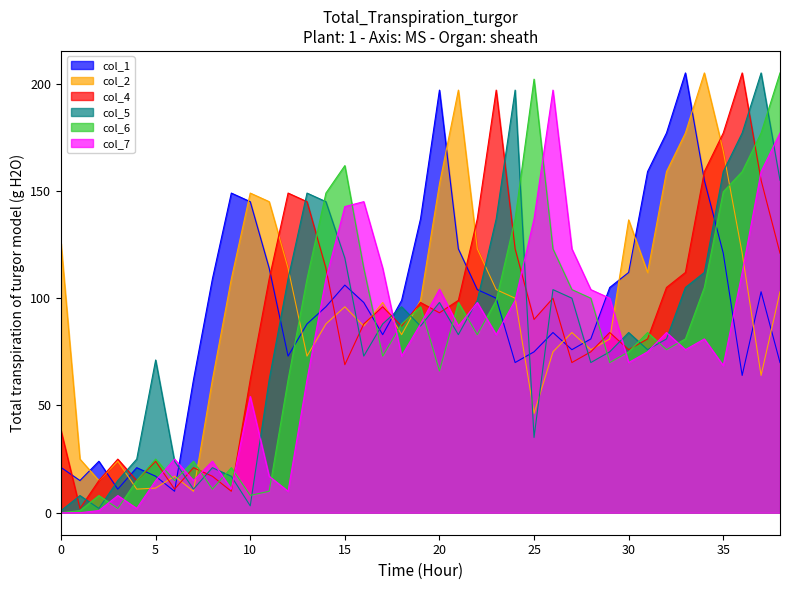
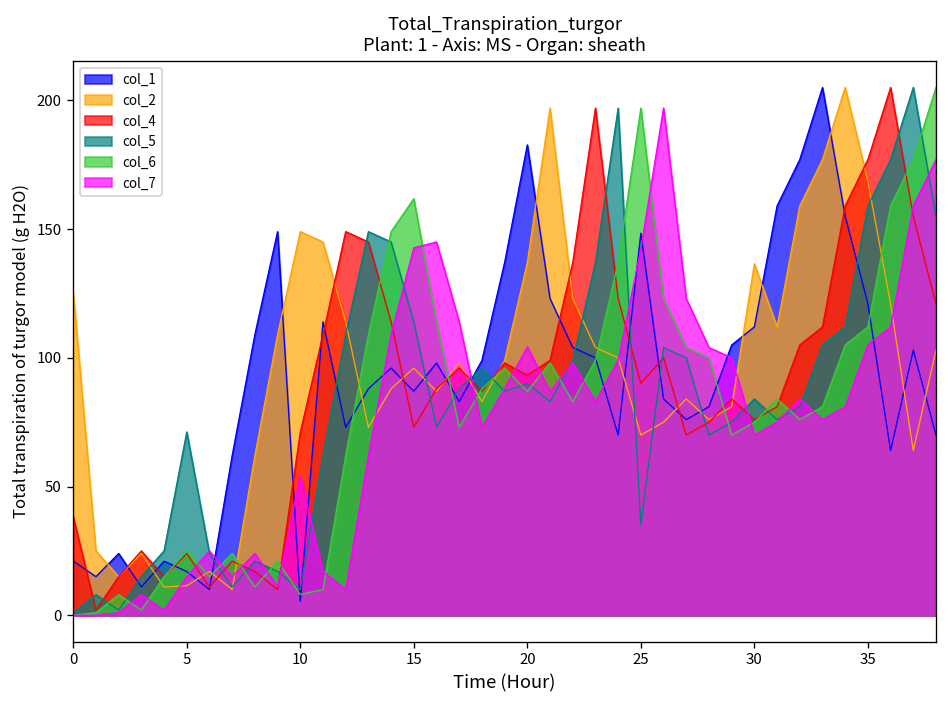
col_1, 10: 145 -> 5
col_4, 10: 62 -> 71
col_5, 10: 3 -> 10
col_1, 15: 106 -> 87
col_4, 15: 69 -> 73
col_5, 15: 119 -> 114
col_1, 20: 197 -> 183
col_2, 20: 153 -> 137
col_5, 20: 98 -> 90
col_6, 20: 66 -> 87
col_1, 25: 75 -> 148
col_2, 25: 46 -> 70
col_6, 25: 202 -> 197
col_7, 25: 137 -> 142
col_6, 35: 150 -> 112
col_7, 35: 69 -> 105
